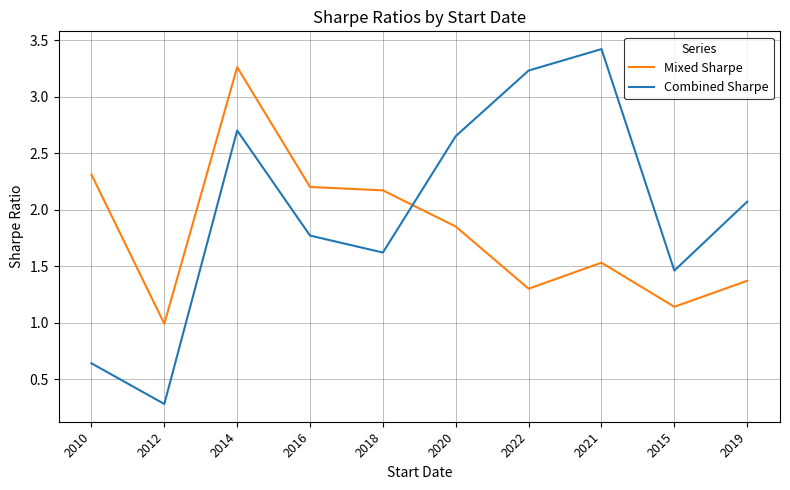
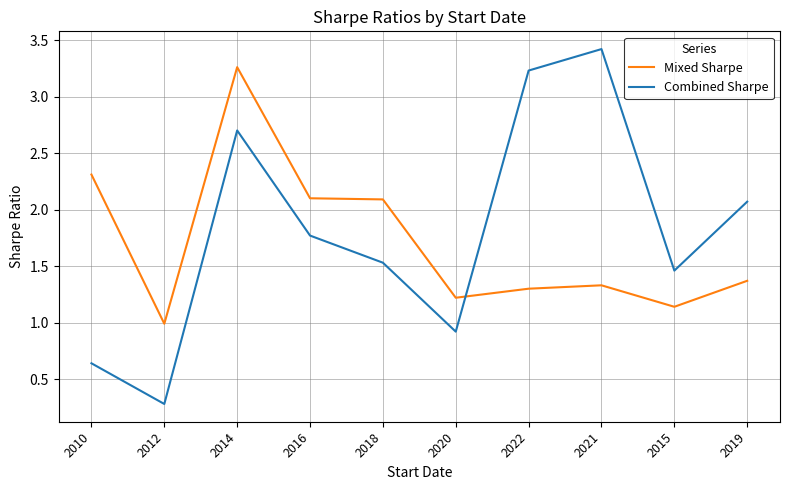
Mixed Sharpe, 2016: 2.2 -> 2.1
Mixed Sharpe, 2018: 2.17 -> 2.09
Combined Sharpe, 2018: 1.62 -> 1.53
Mixed Sharpe, 2020: 1.85 -> 1.22
Combined Sharpe, 2020: 2.65 -> 0.92
Mixed Sharpe, 2021: 1.53 -> 1.33
